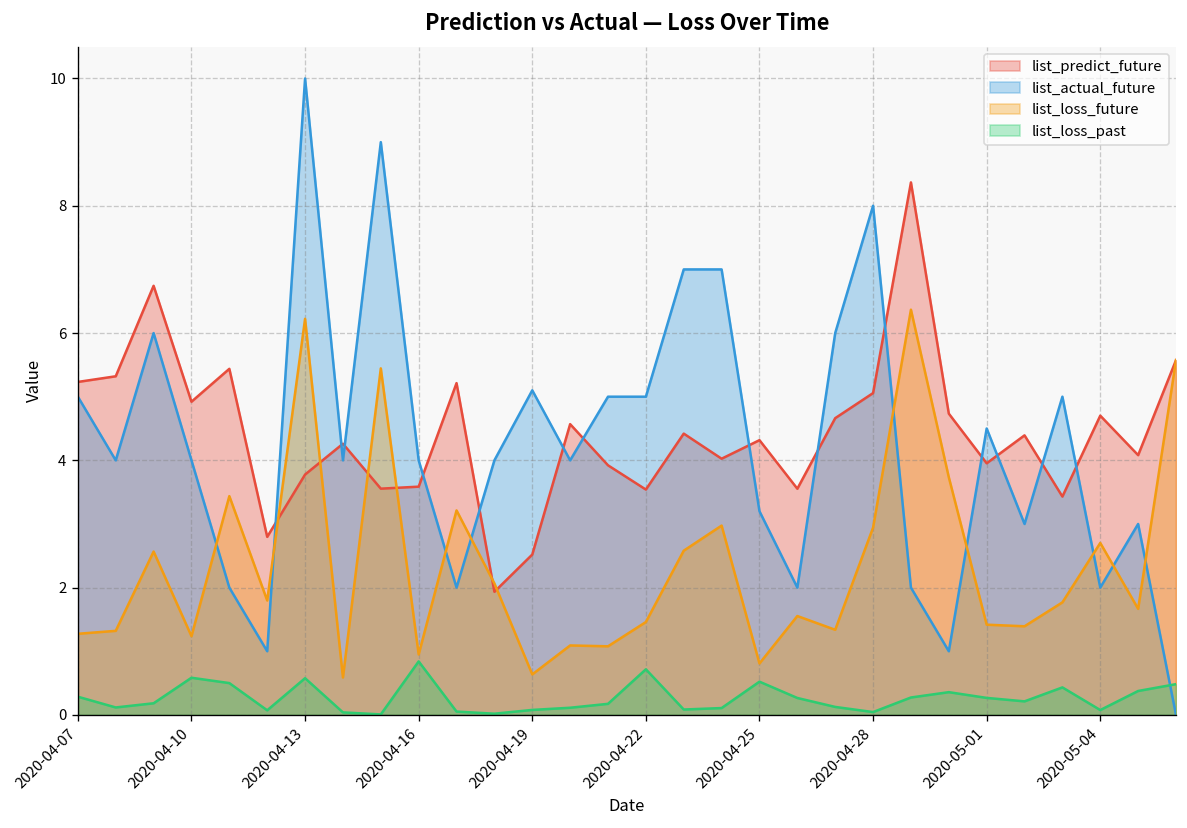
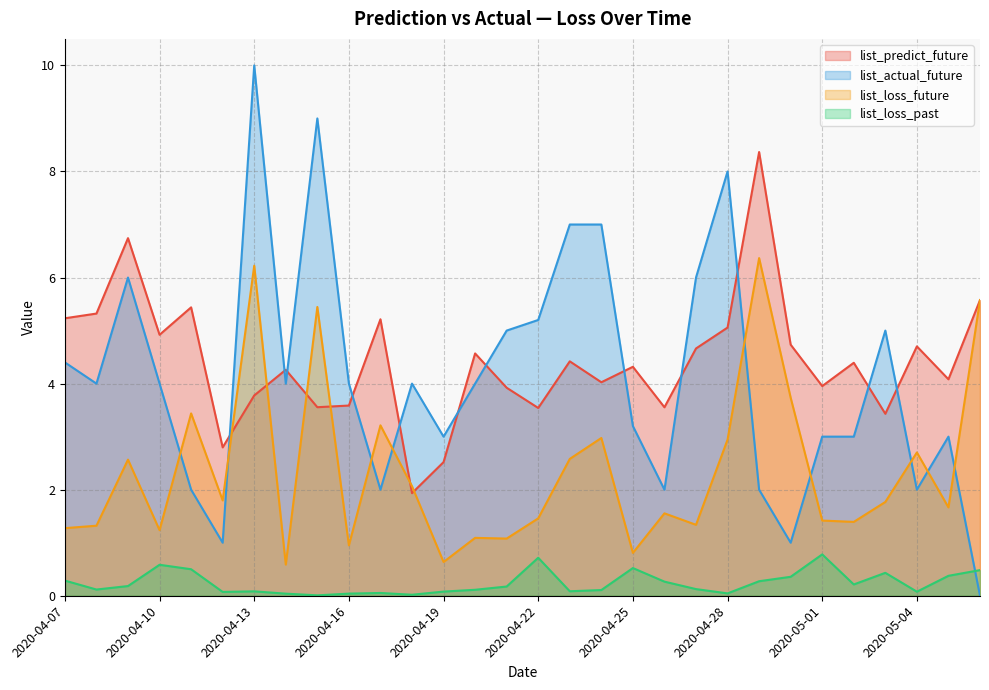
list_actual_future, 2020-04-07: 5.0 -> 4.4
list_loss_past, 2020-04-13: 0.6 -> 0.1
list_loss_past, 2020-04-16: 0.8 -> 0.0
list_actual_future, 2020-04-19: 5.1 -> 3.0
list_actual_future, 2020-04-22: 5.0 -> 5.2
list_actual_future, 2020-05-01: 4.5 -> 3.0
list_loss_past, 2020-05-01: 0.3 -> 0.8
